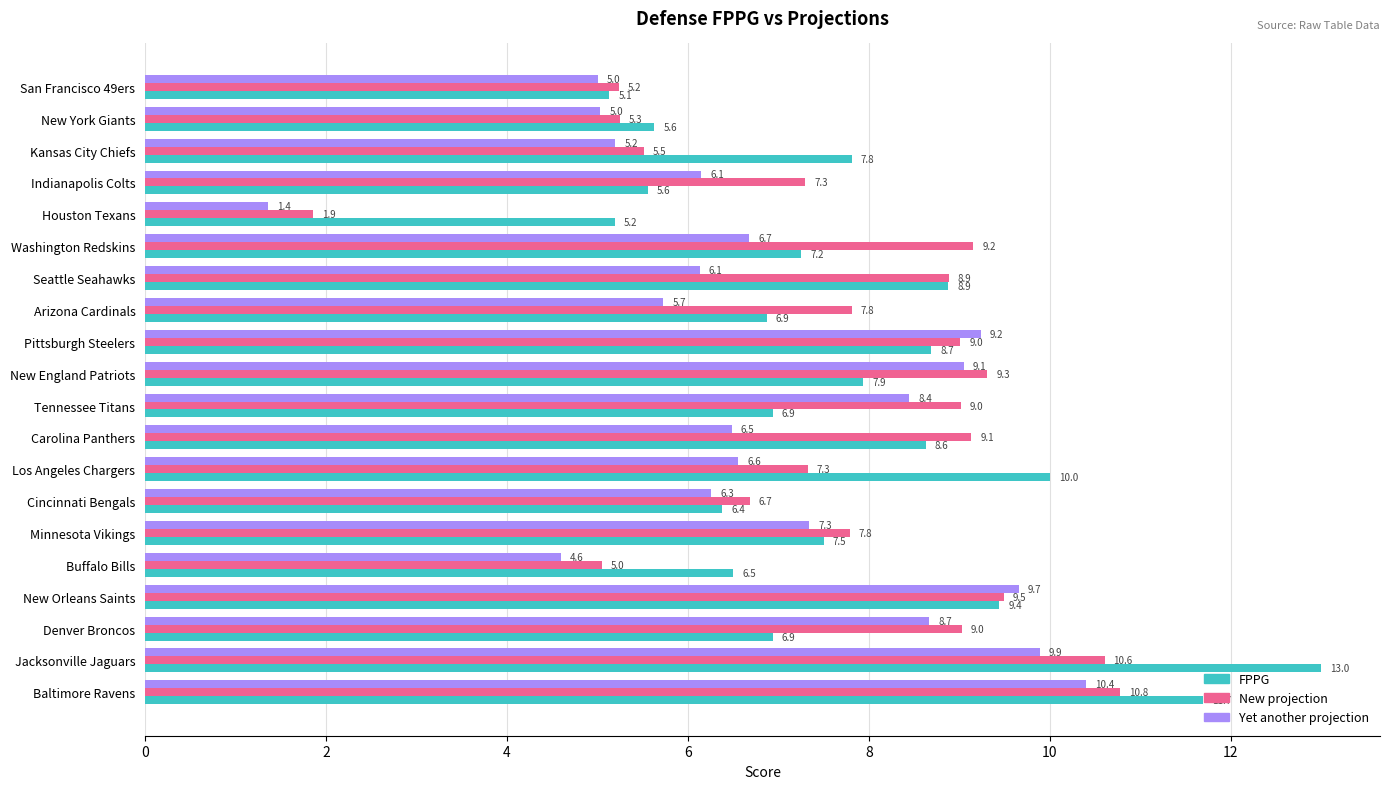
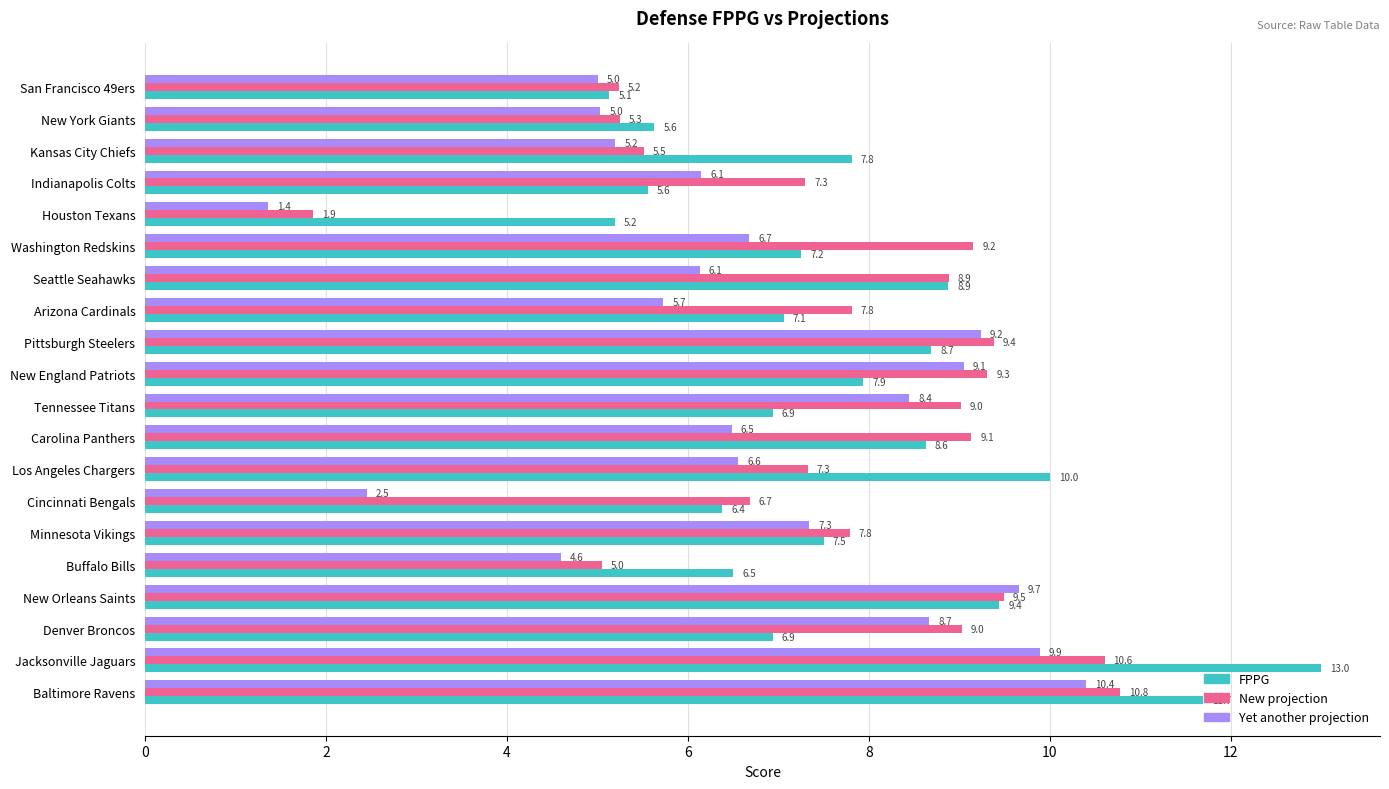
FPPG, Arizona Cardinals: 6.9 -> 7.1
New projection, Pittsburgh Steelers: 9.0 -> 9.4
Yet another projection, Cincinnati Bengals: 6.3 -> 2.5
